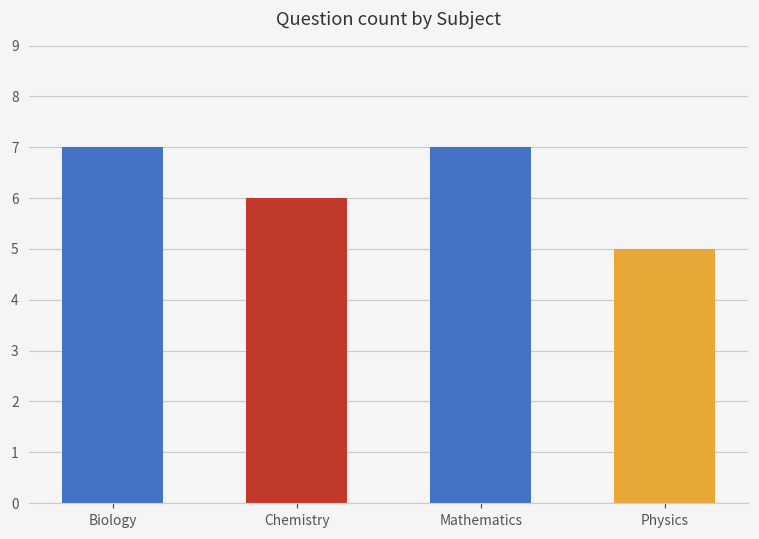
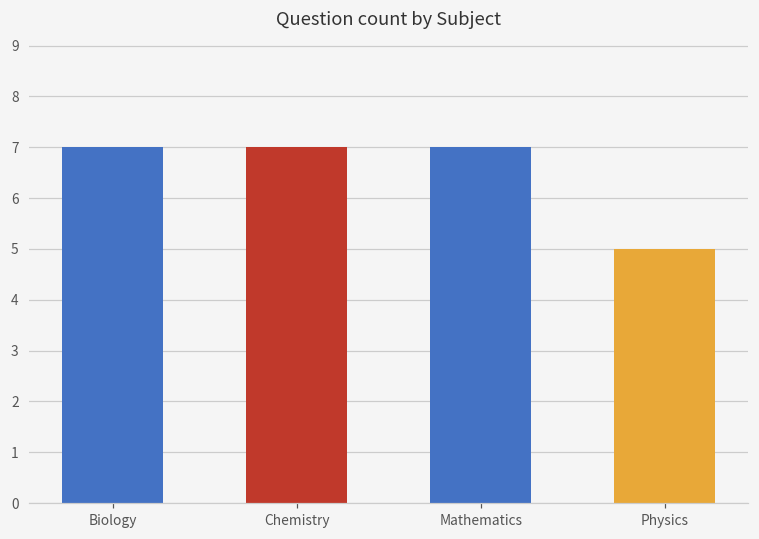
Chemistry: 6 -> 7
